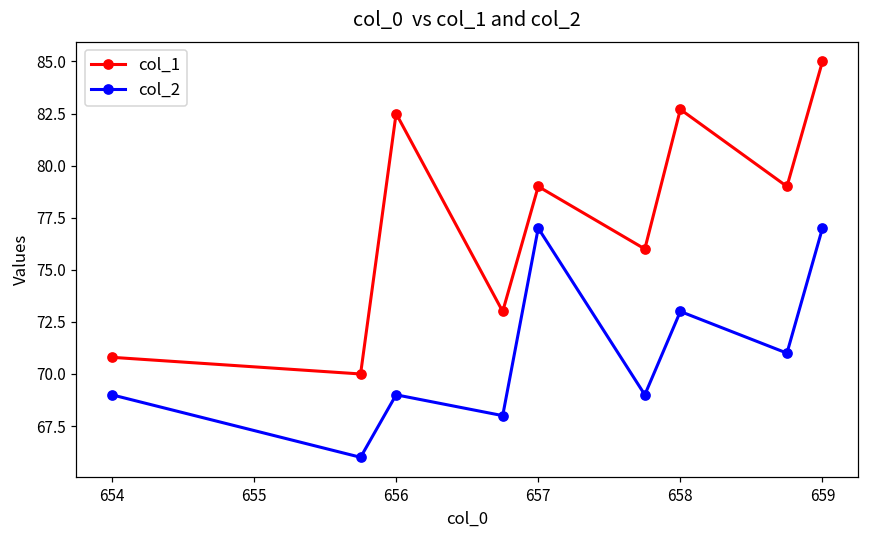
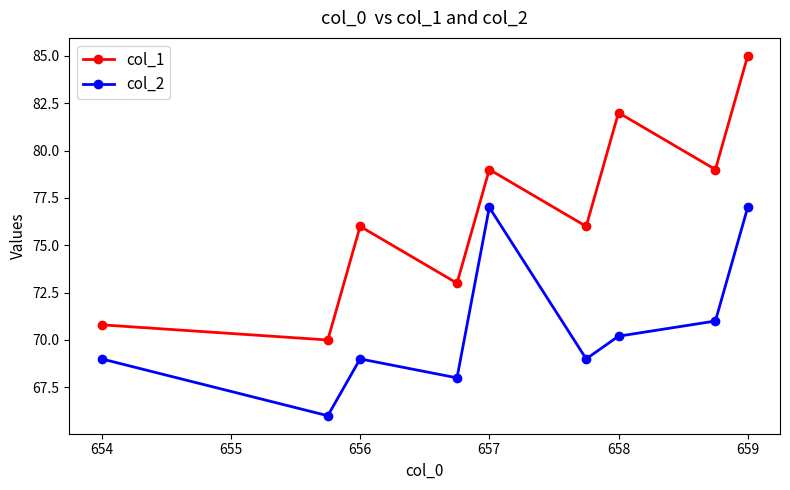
col_1, 656: 82.5 -> 76.0
col_1, 658: 82.7 -> 82.0
col_2, 658: 73.0 -> 70.2
